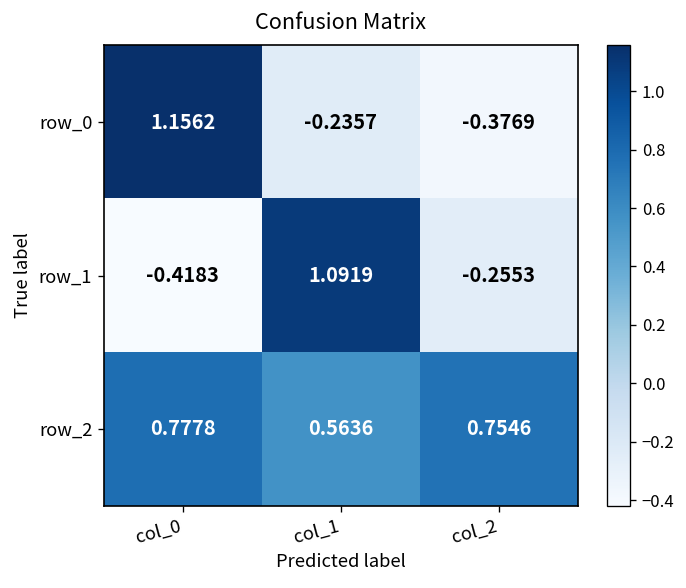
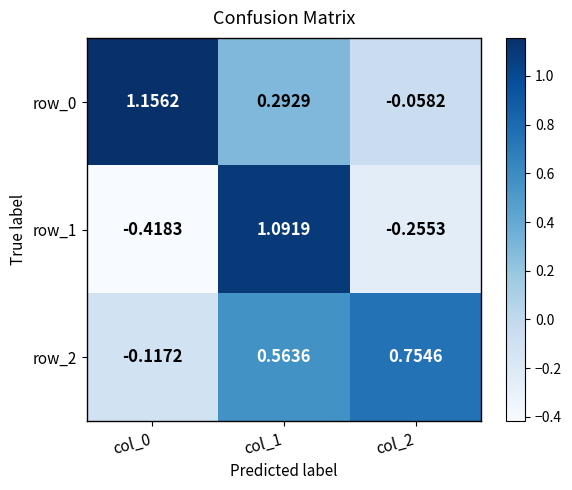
row_0, col_1: -0.2357 -> 0.2929
row_0, col_2: -0.3769 -> -0.0582
row_2, col_0: 0.7778 -> -0.1172
